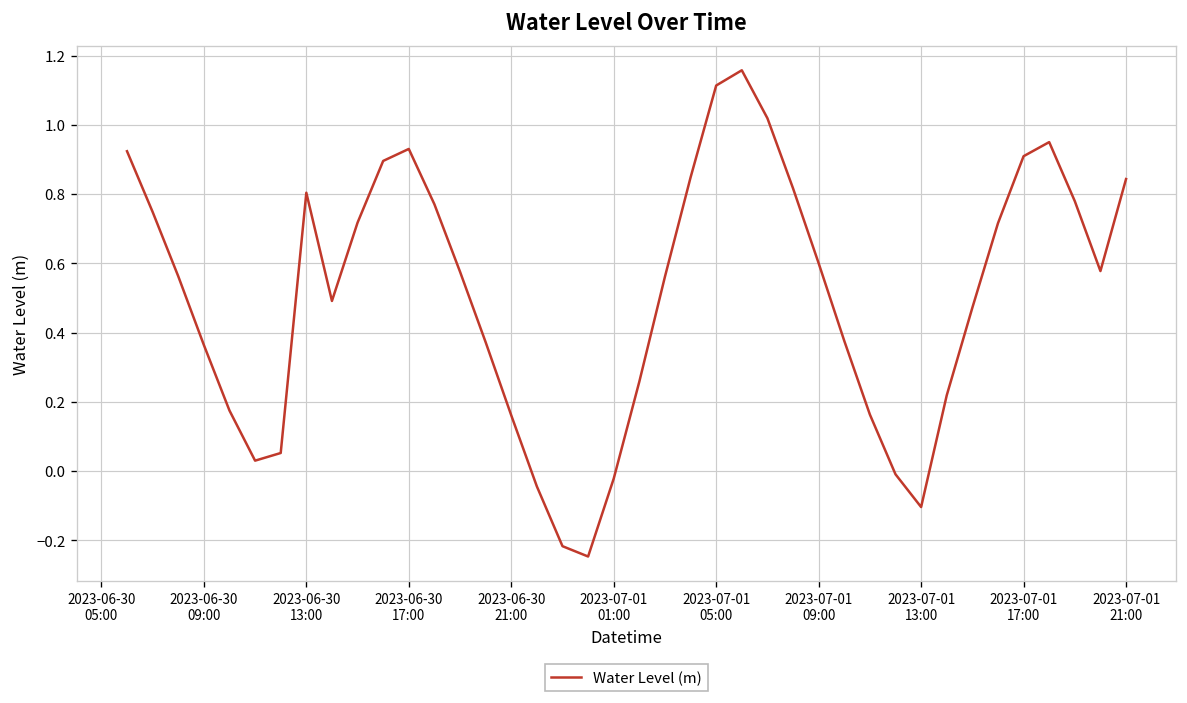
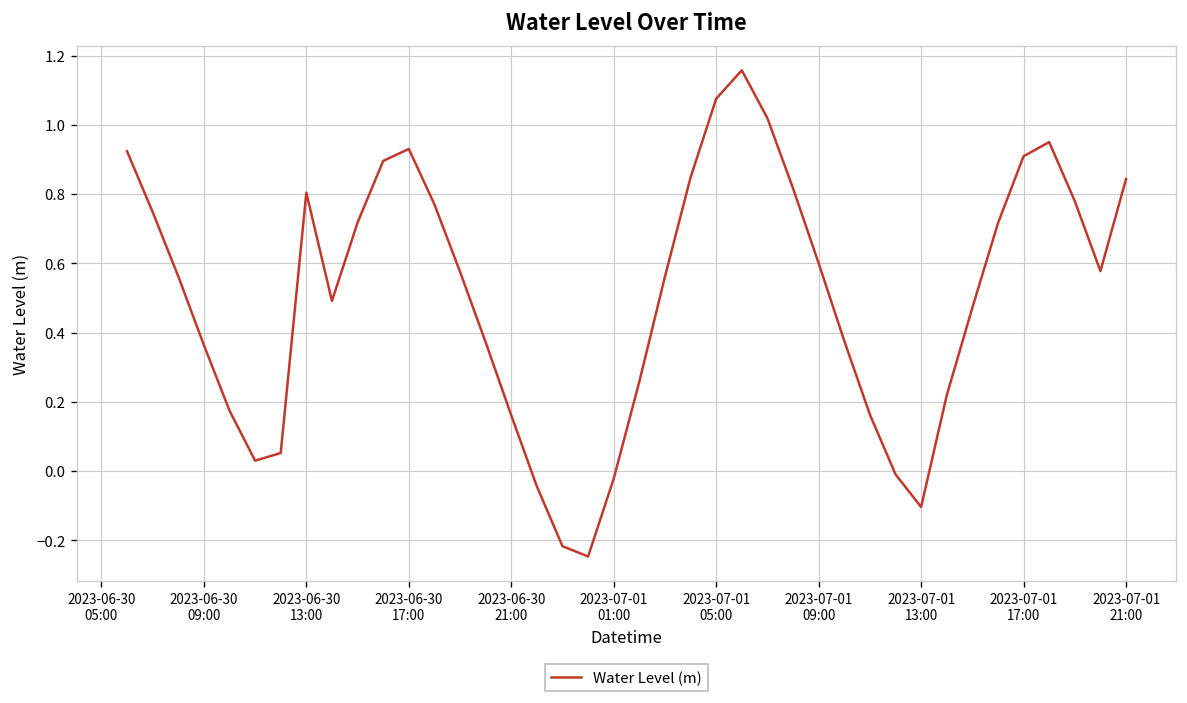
2023-07-01 05:00: 1.11 -> 1.08
